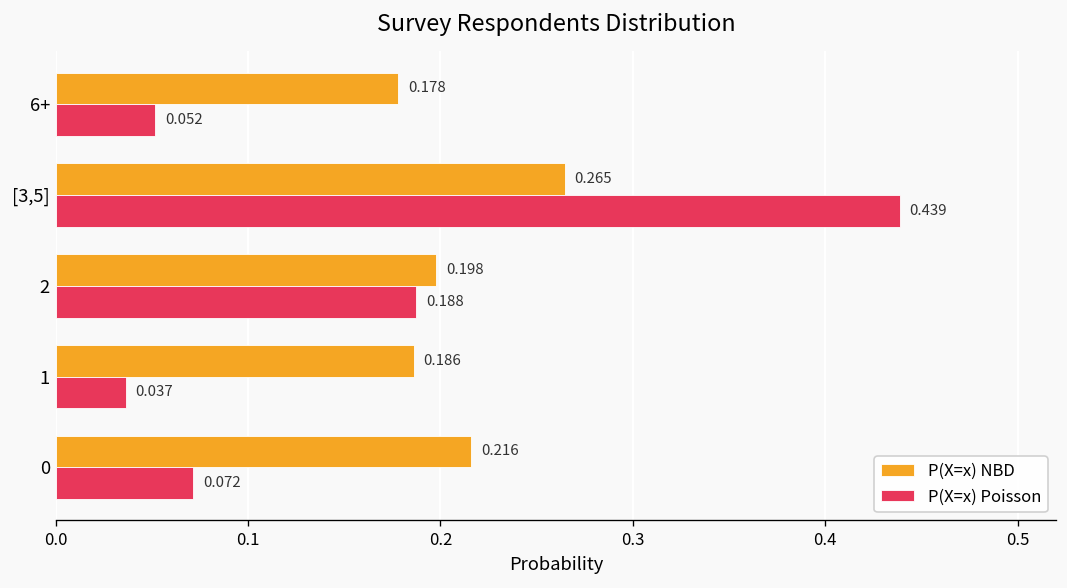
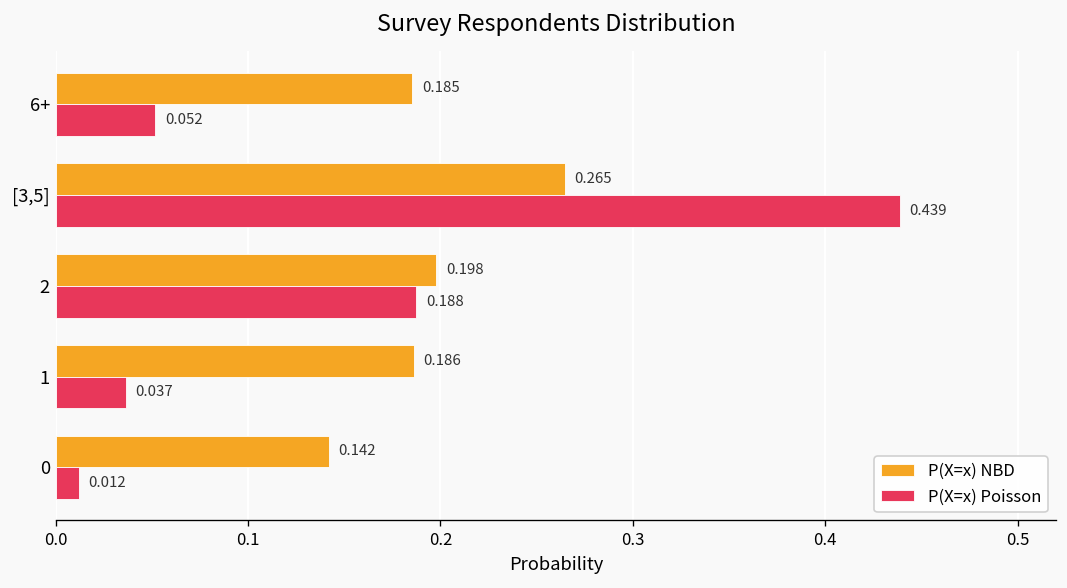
P(X=x) NBD, 6+: 0.178 -> 0.185
P(X=x) NBD, 0: 0.216 -> 0.142
P(X=x) Poisson, 0: 0.072 -> 0.012
